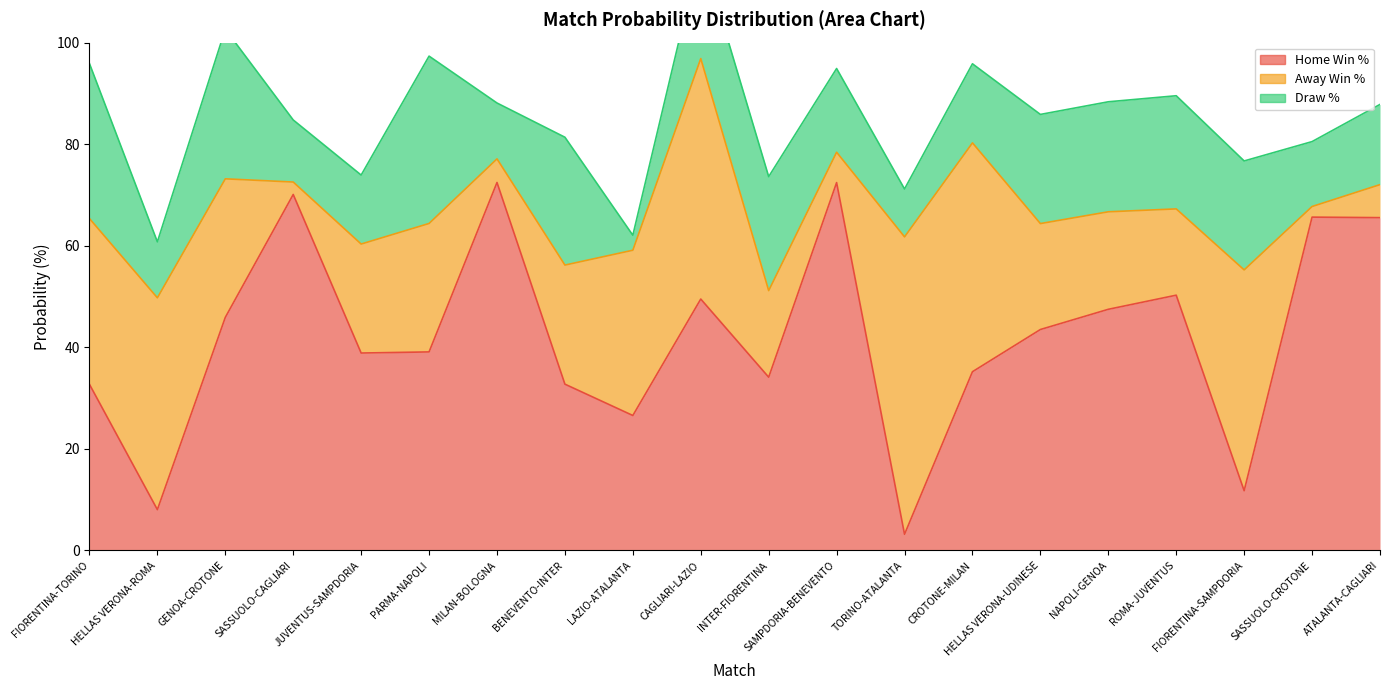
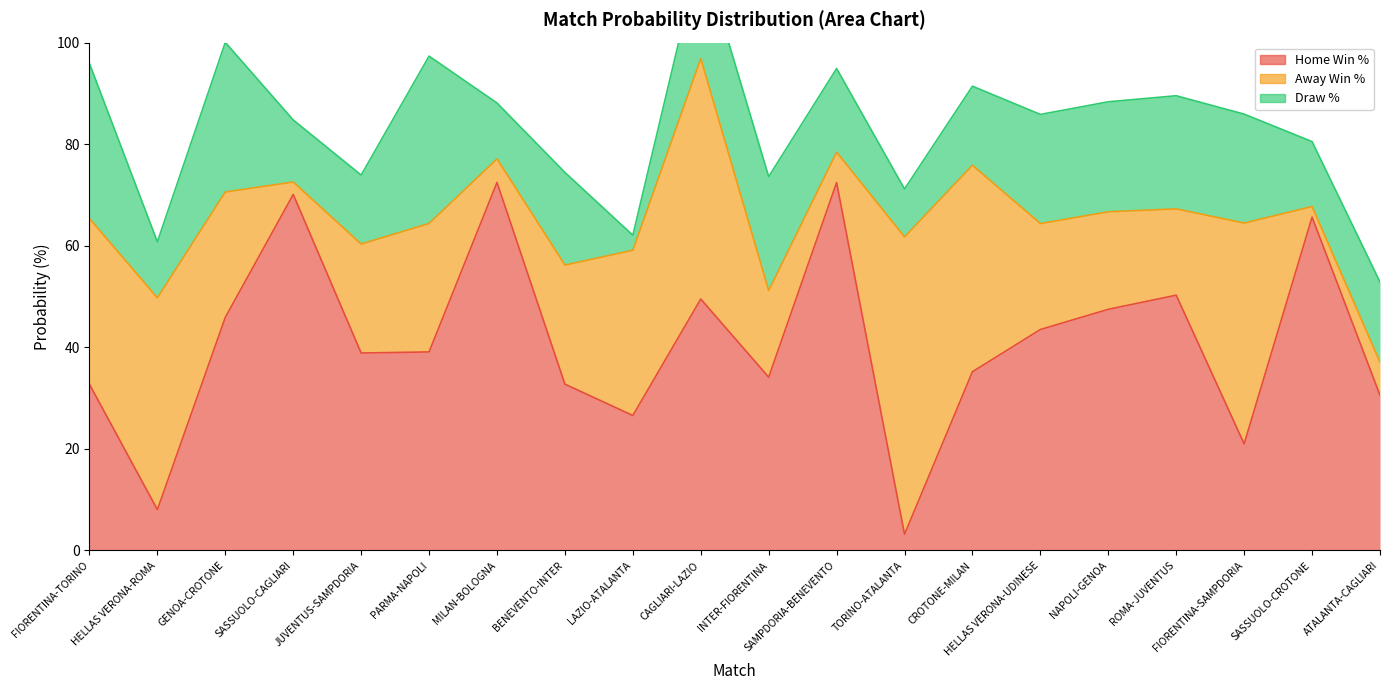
Away Win %, GENOA-CROTONE: 27 -> 25
Draw %, BENEVENTO-INTER: 25 -> 18
Away Win %, CROTONE-MILAN: 45 -> 41
Home Win %, FIORENTINA-SAMPDORIA: 12 -> 21
Home Win %, ATALANTA-CAGLIARI: 66 -> 31
